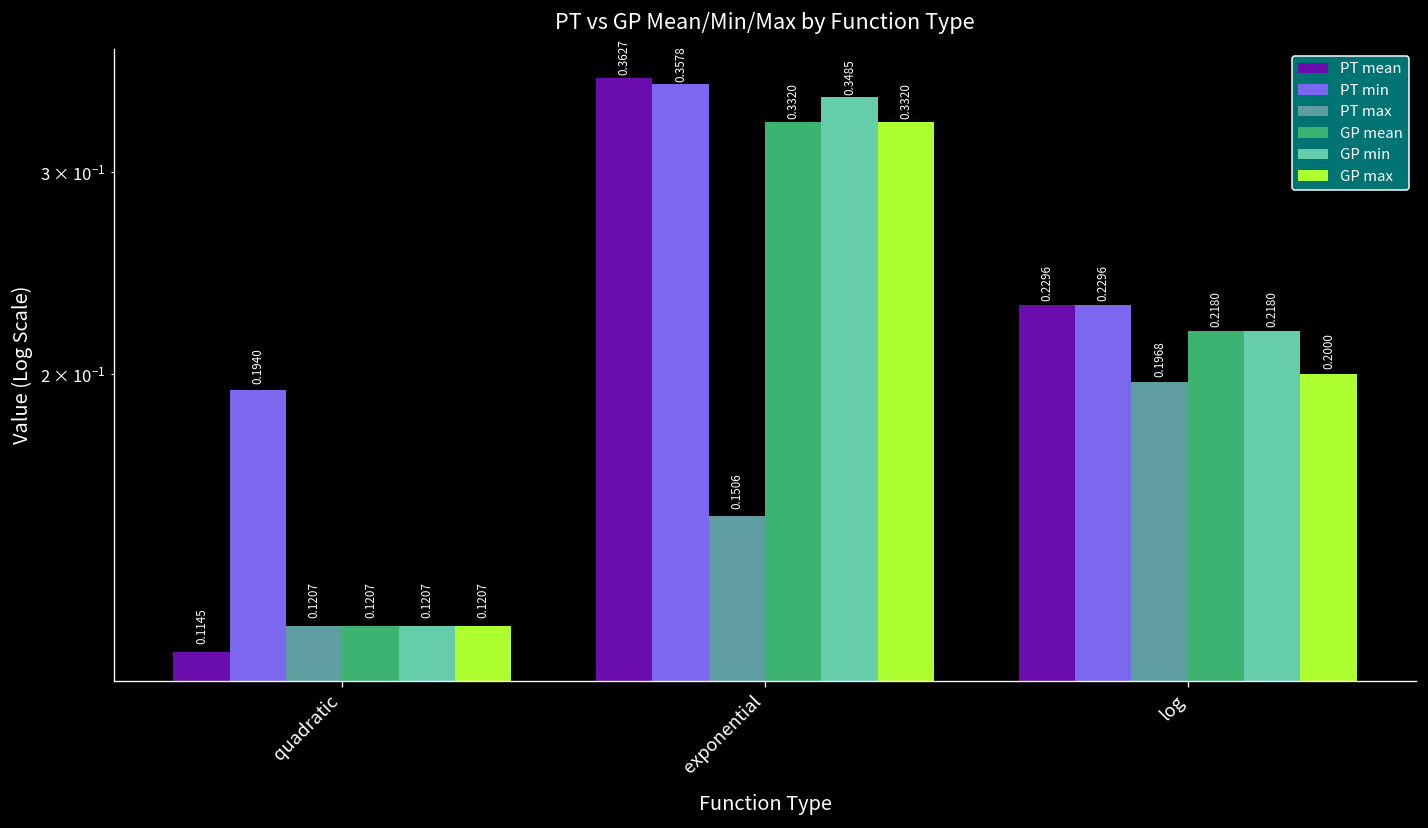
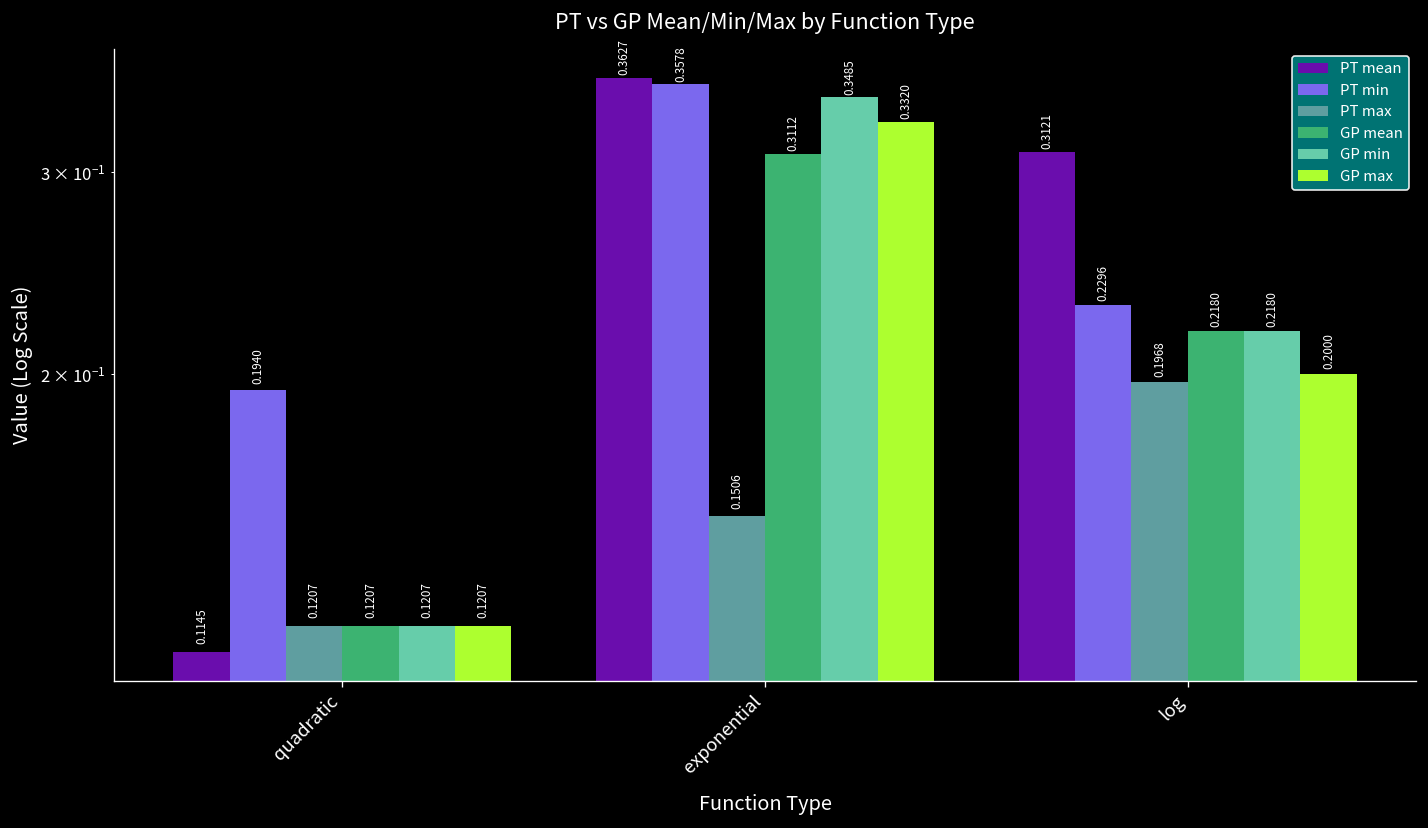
GP mean, exponential: 0.3320 -> 0.3112
PT mean, log: 0.2296 -> 0.3121
